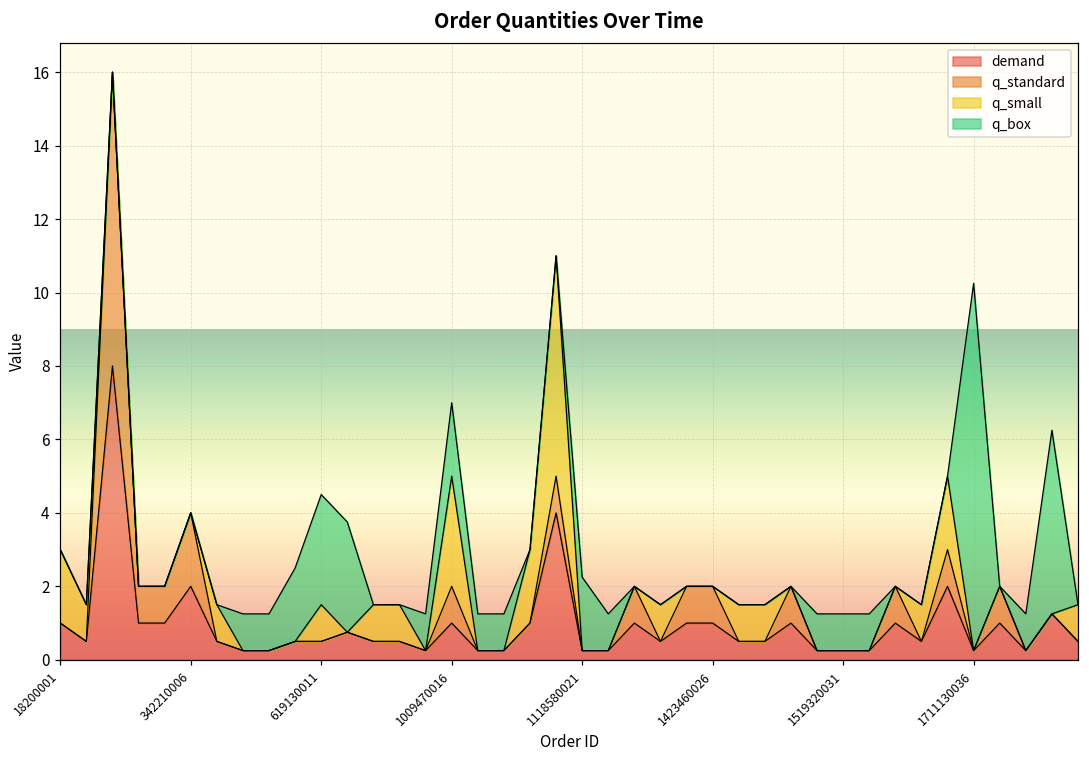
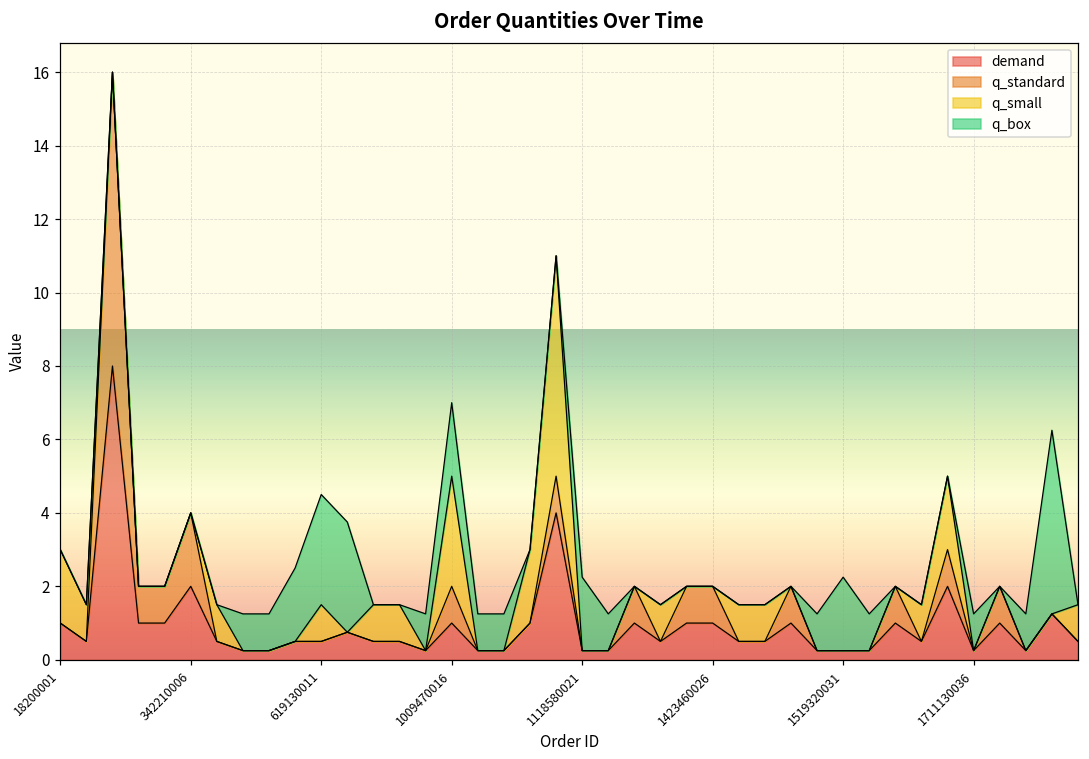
q_box, 1519320031: 1 -> 2
q_box, 1711130036: 10 -> 1
